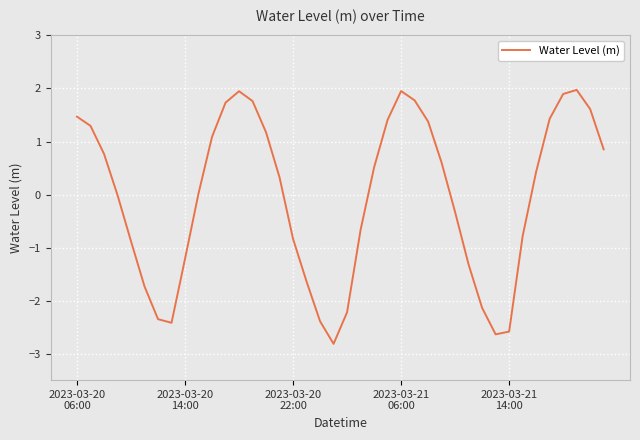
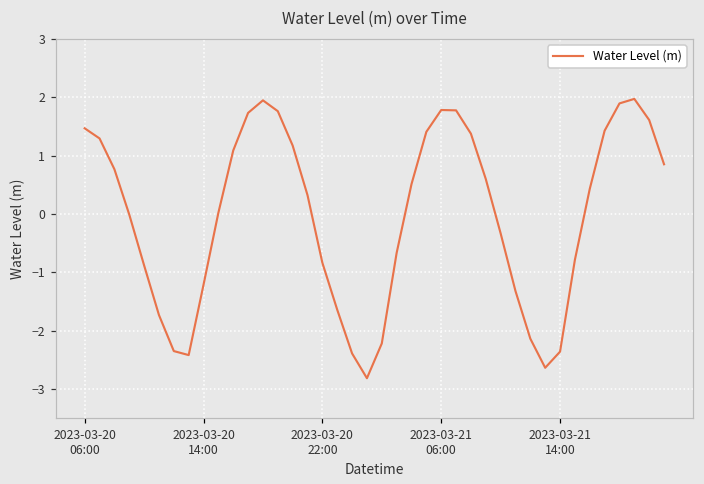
2023-03-21 06:00: 2.0 -> 1.8
2023-03-21 14:00: -2.6 -> -2.4
